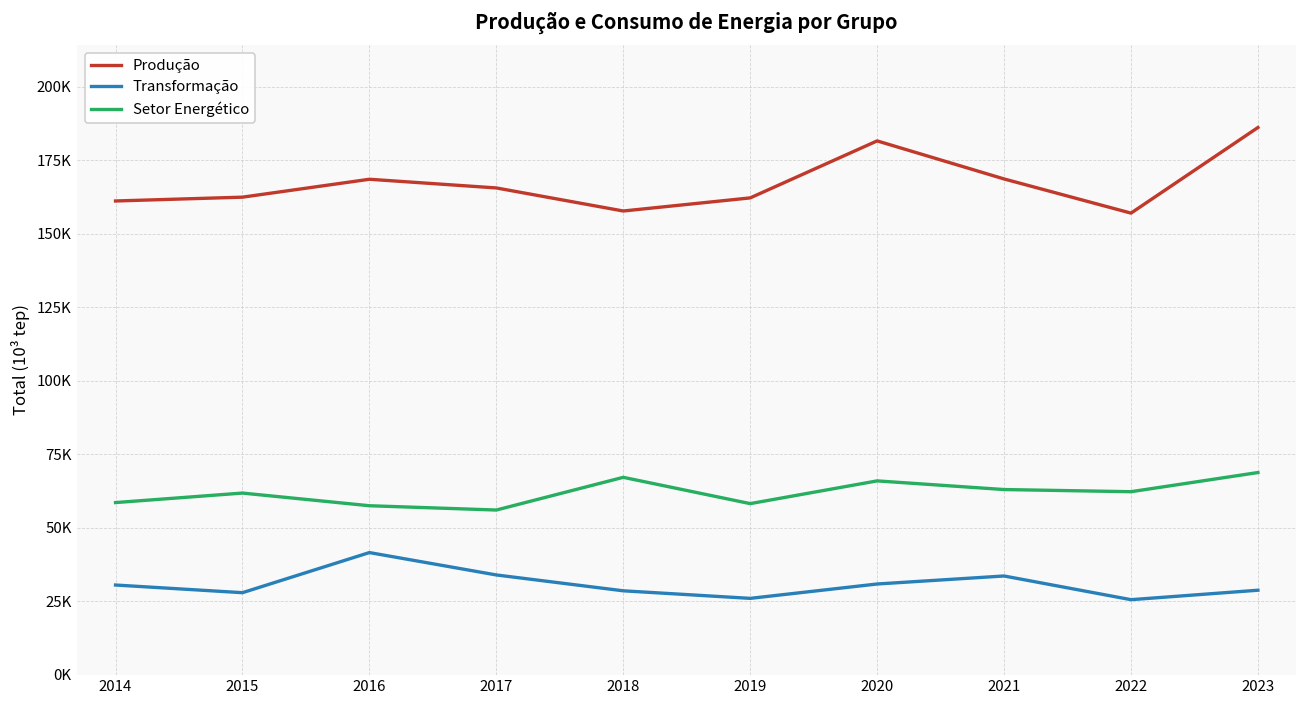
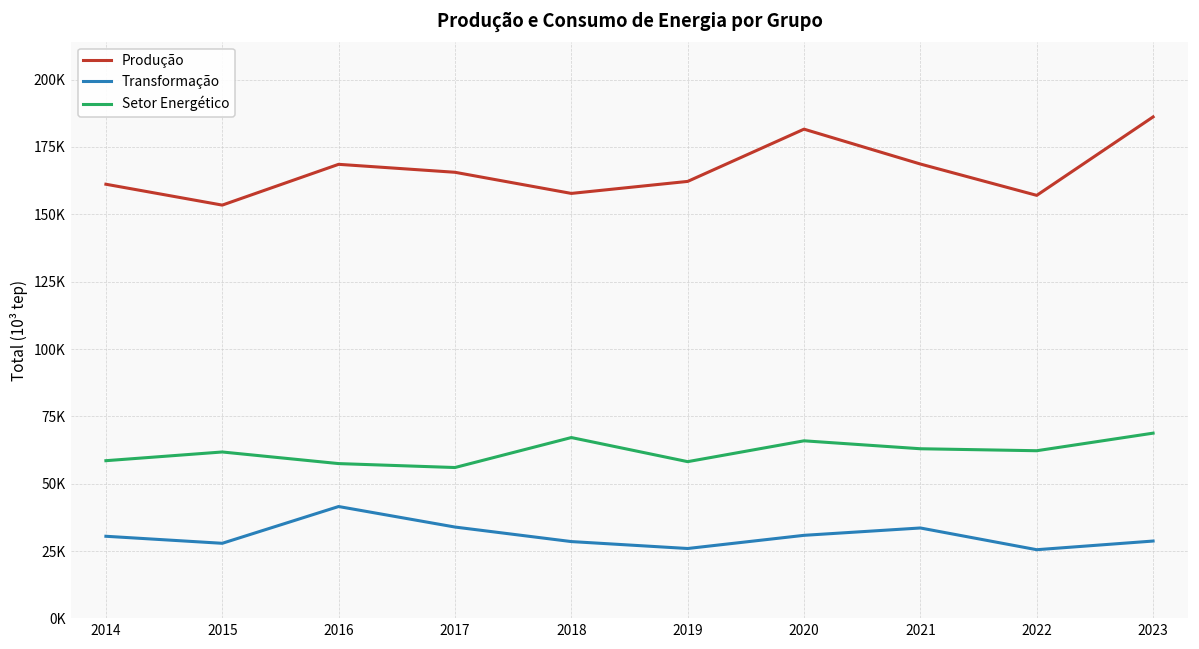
Produção, 2015: 162000 -> 153000
